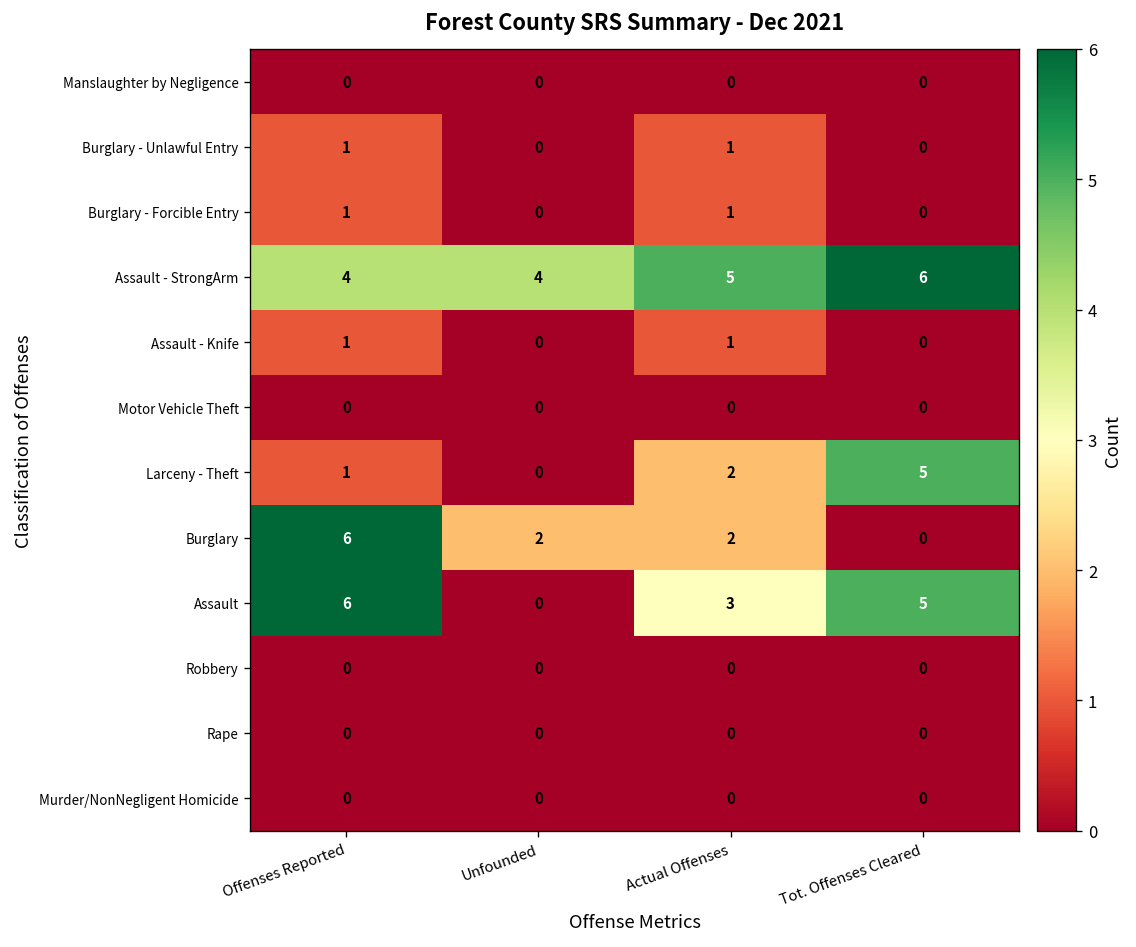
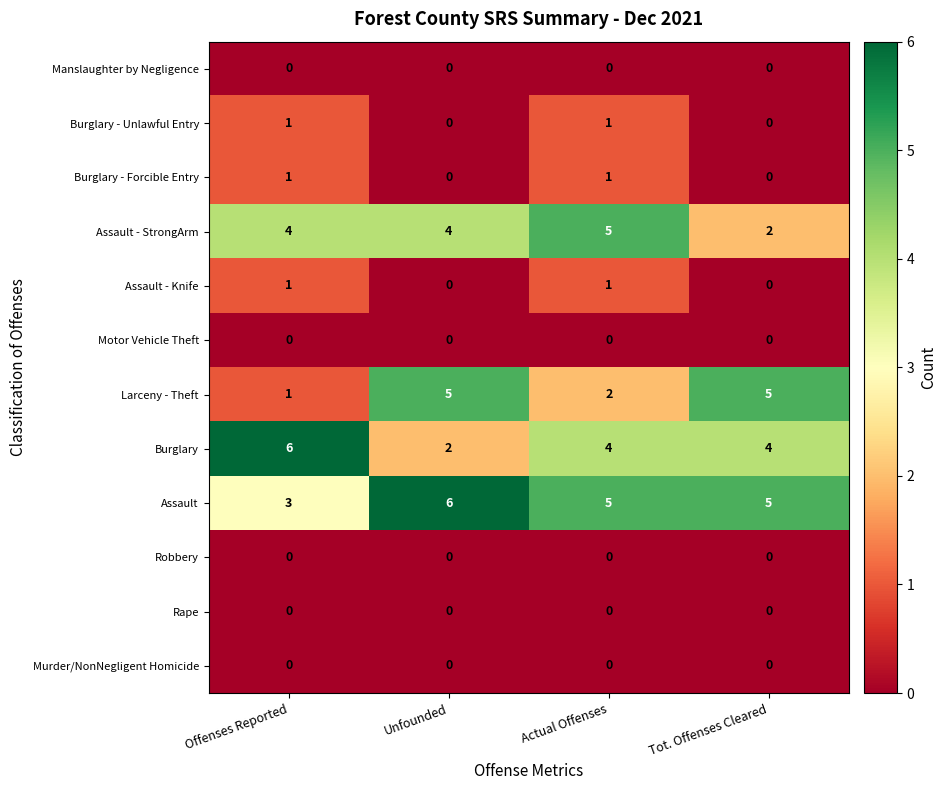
Assault - StrongArm, Tot. Offenses Cleared: 6 -> 2
Larceny - Theft, Unfounded: 0 -> 5
Burglary, Actual Offenses: 2 -> 4
Burglary, Tot. Offenses Cleared: 0 -> 4
Assault, Offenses Reported: 6 -> 3
Assault, Unfounded: 0 -> 6
Assault, Actual Offenses: 3 -> 5
